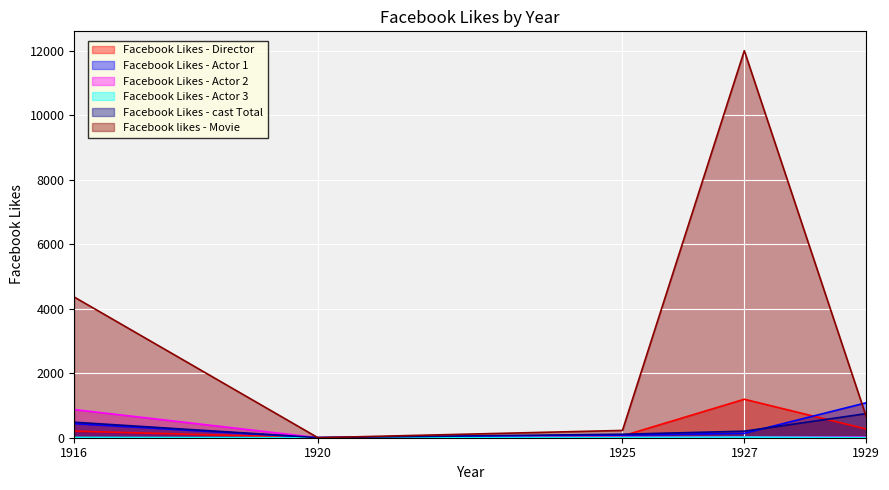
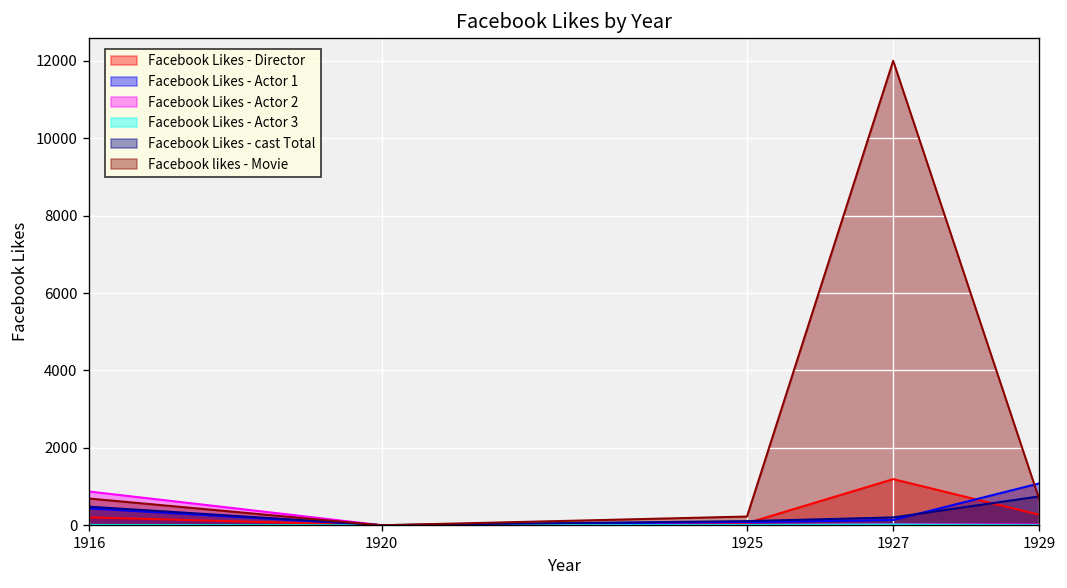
Facebook likes - Movie, 1916: 4400 -> 700
